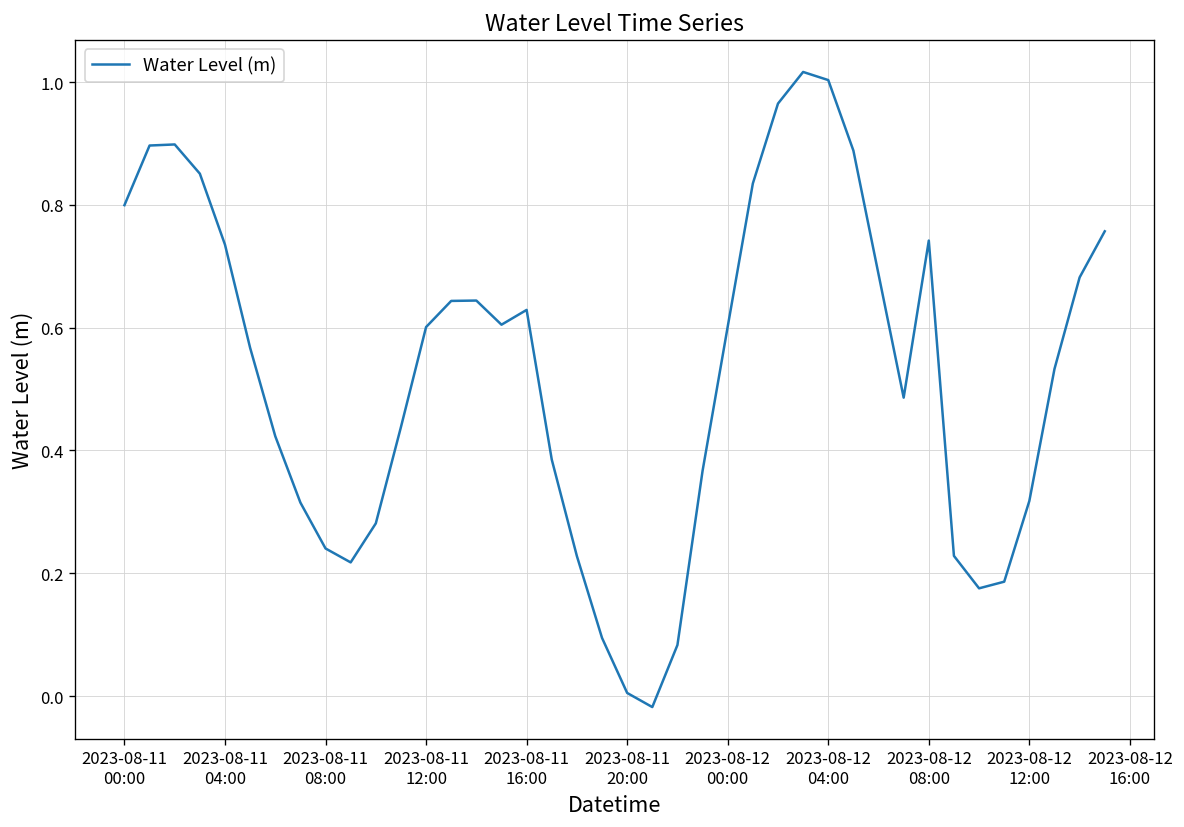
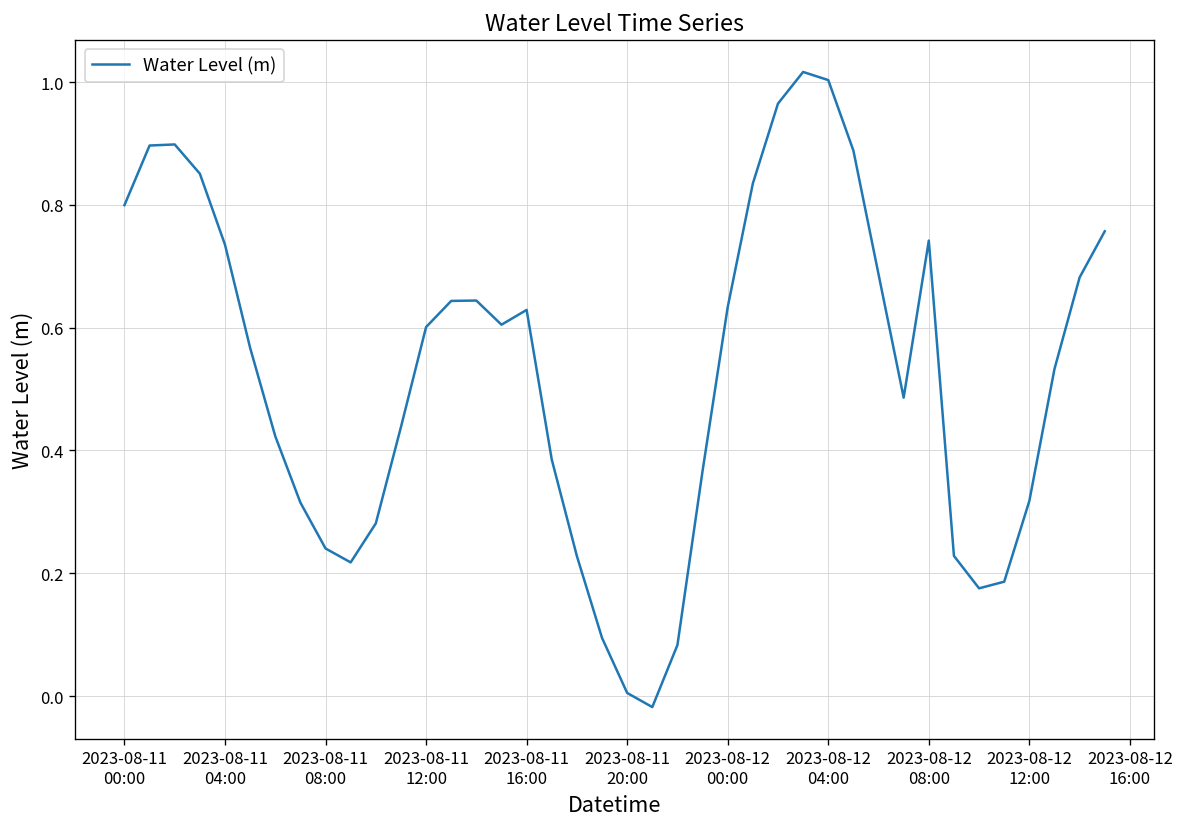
2023-08-12 00:00: 0.60 -> 0.63
